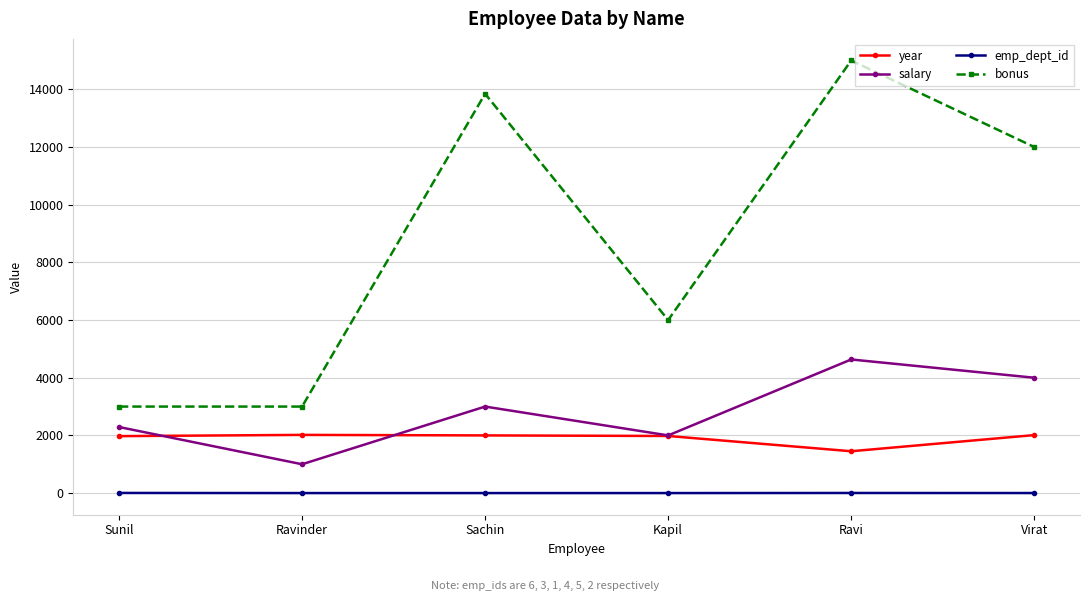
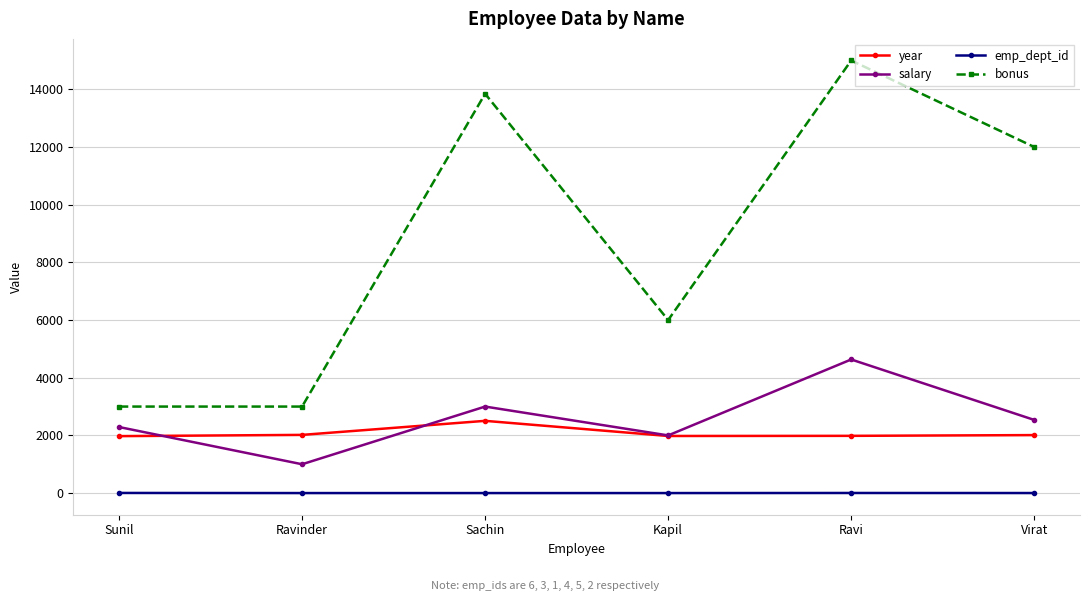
year, Sachin: 2000 -> 2500
year, Ravi: 1500 -> 2000
salary, Virat: 4000 -> 2500
